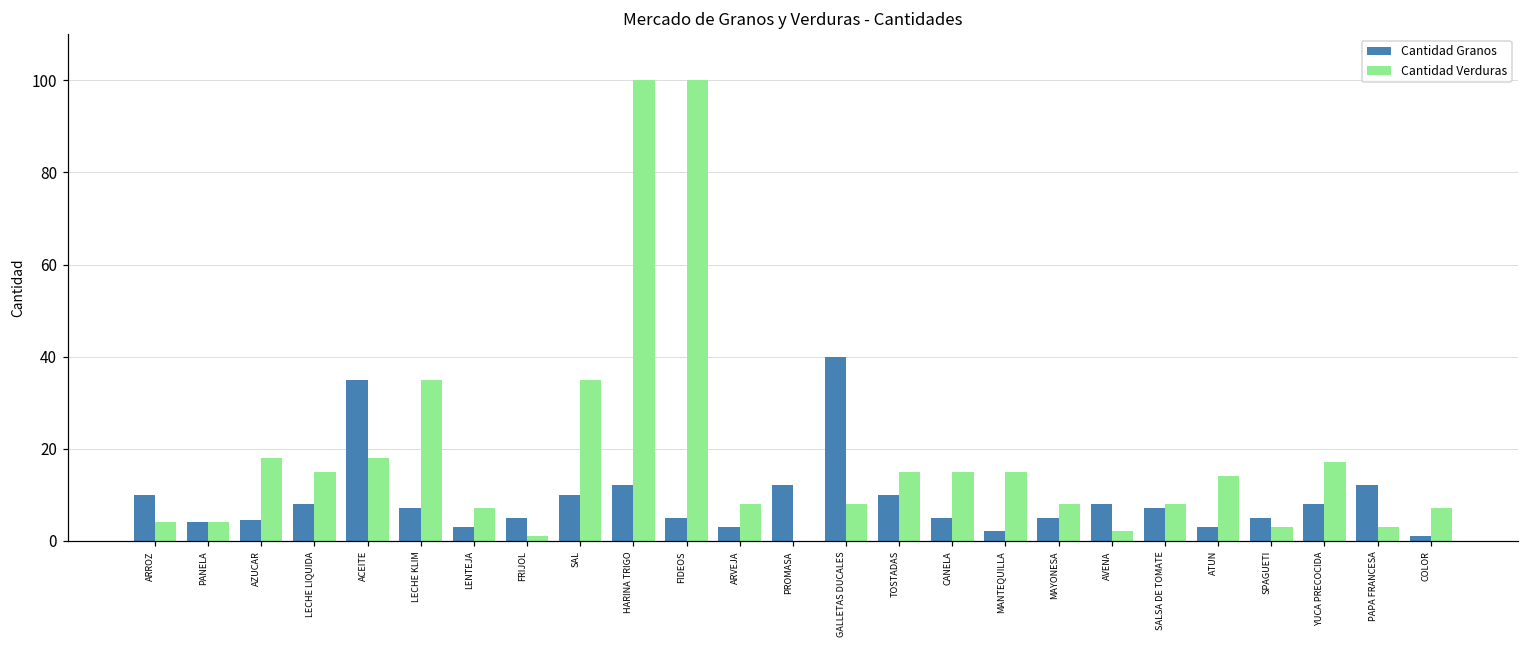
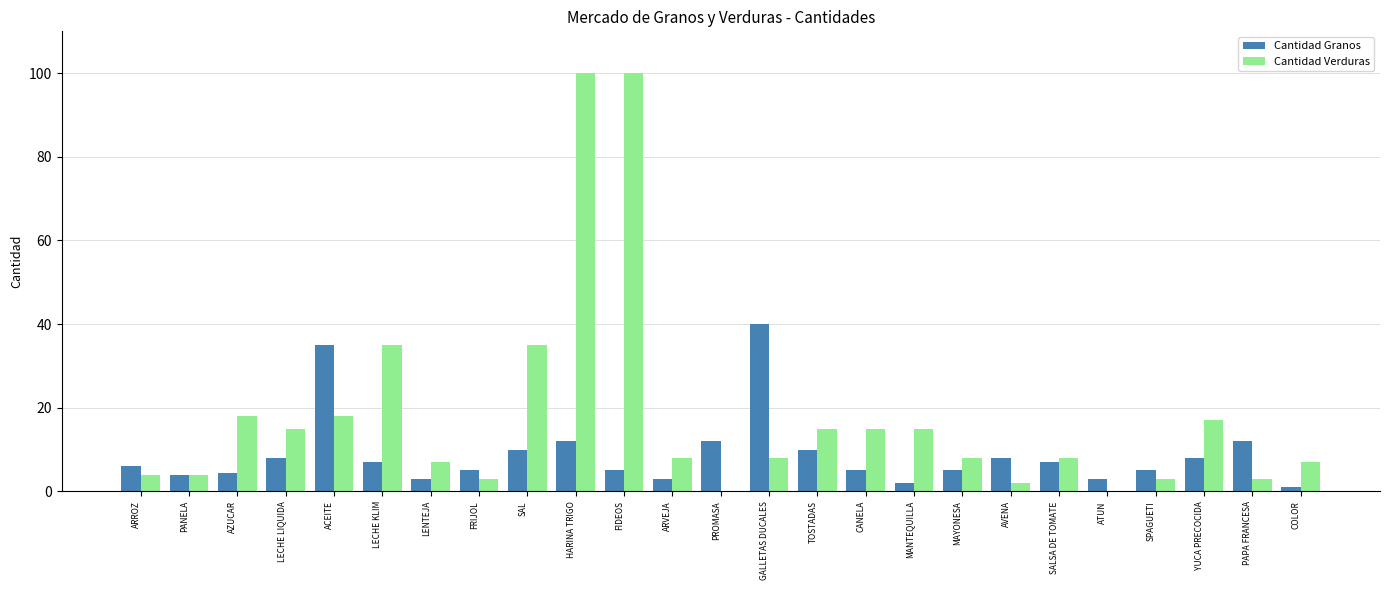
Cantidad Granos, ARROZ: 10 -> 6
Cantidad Verduras, FRIJOL: 1 -> 3
Cantidad Verduras, ATUN: 14 -> 0
